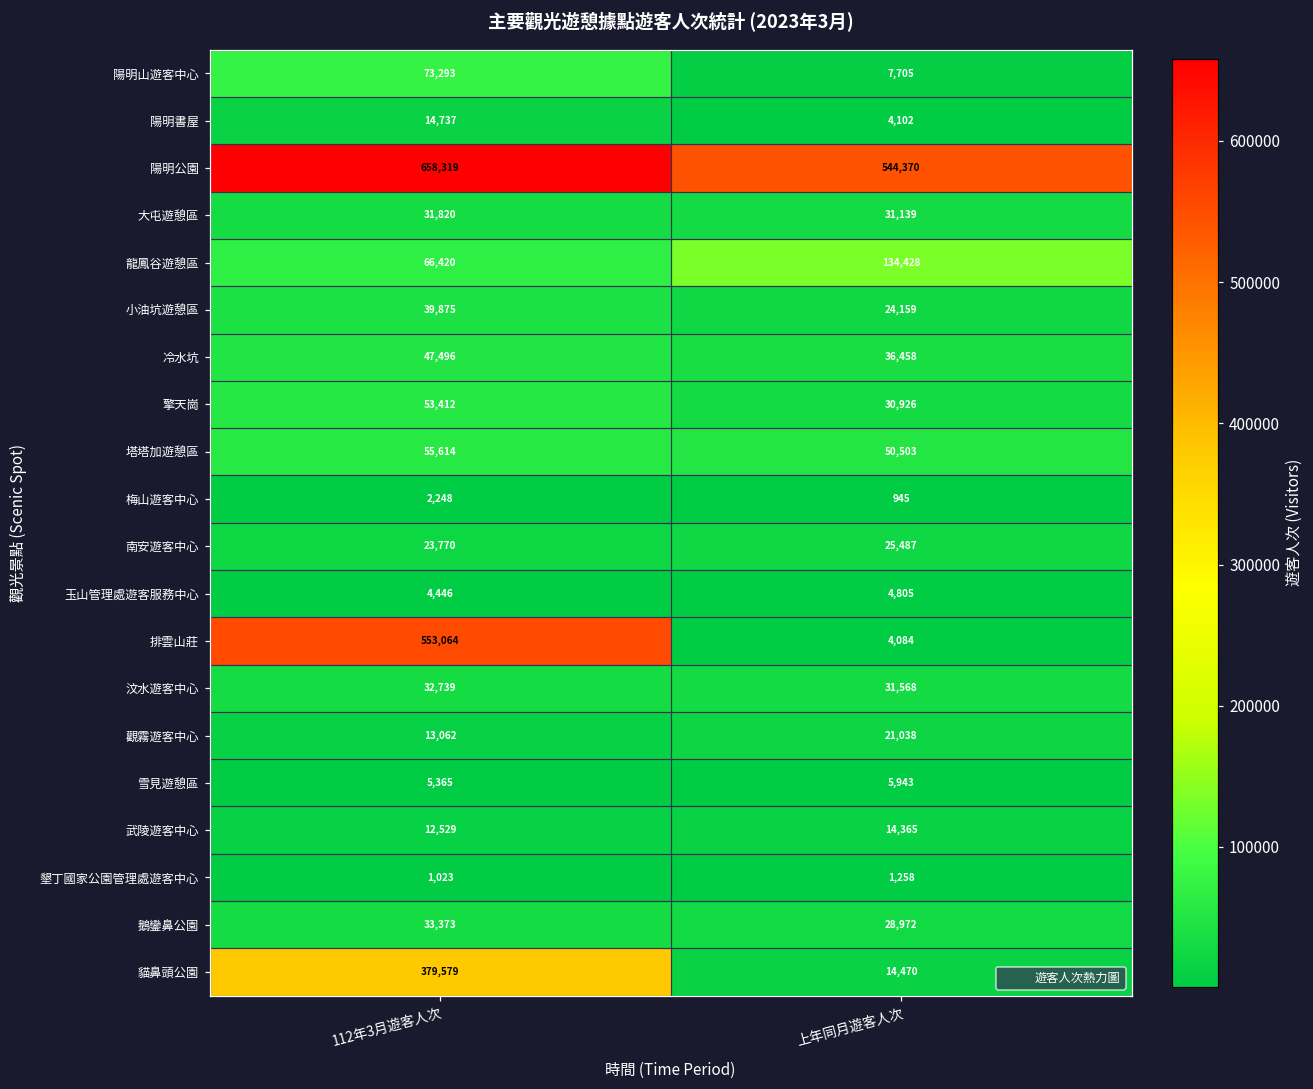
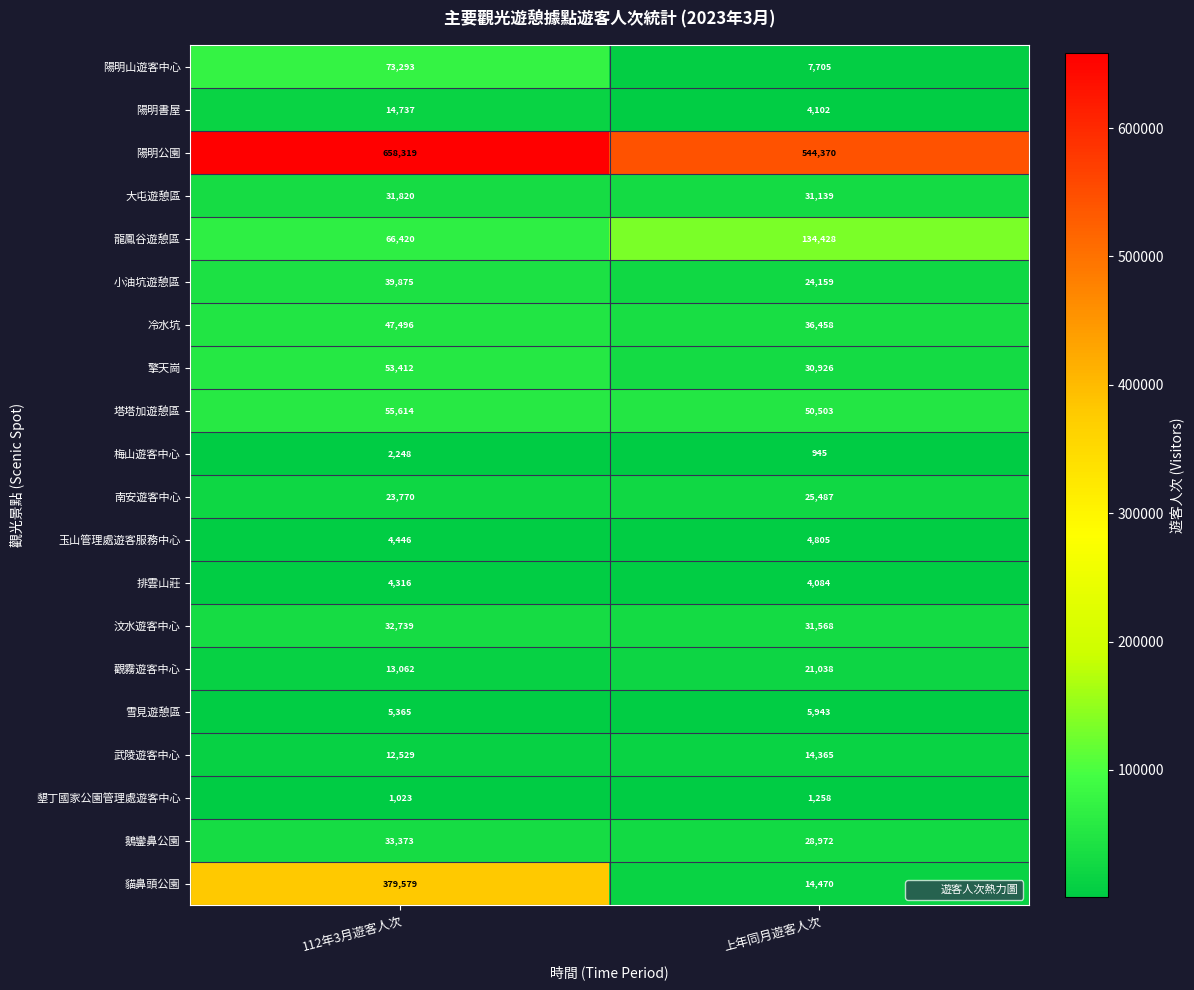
排雲山莊, 112年3月遊客人次: 553,064 -> 4,316
